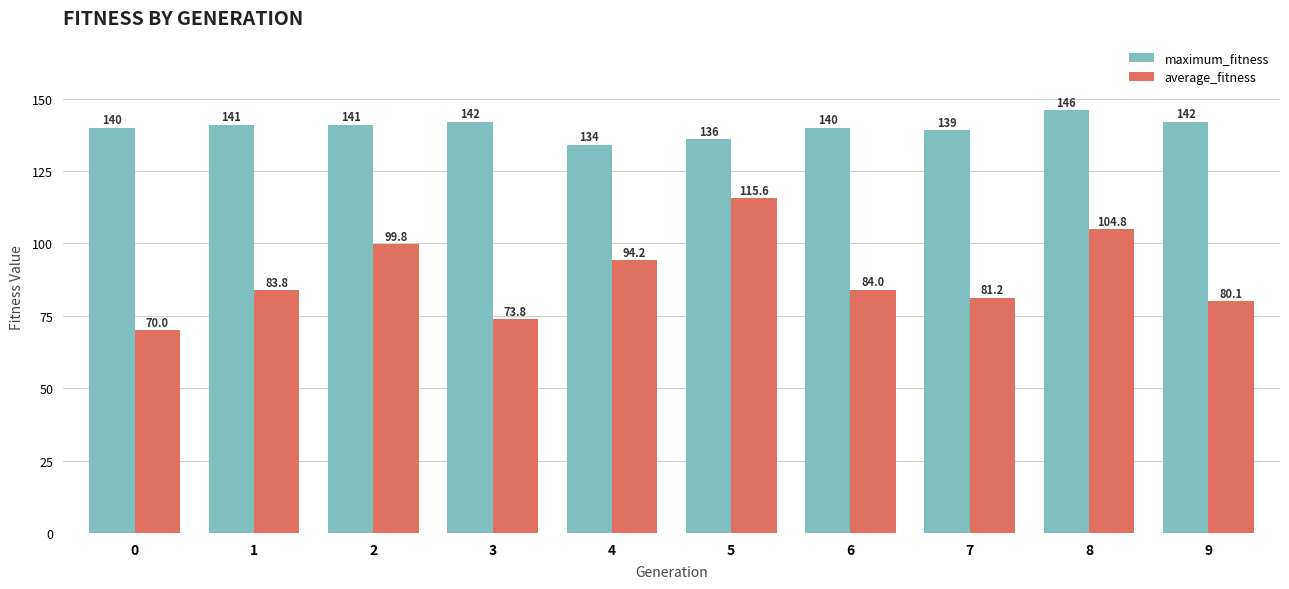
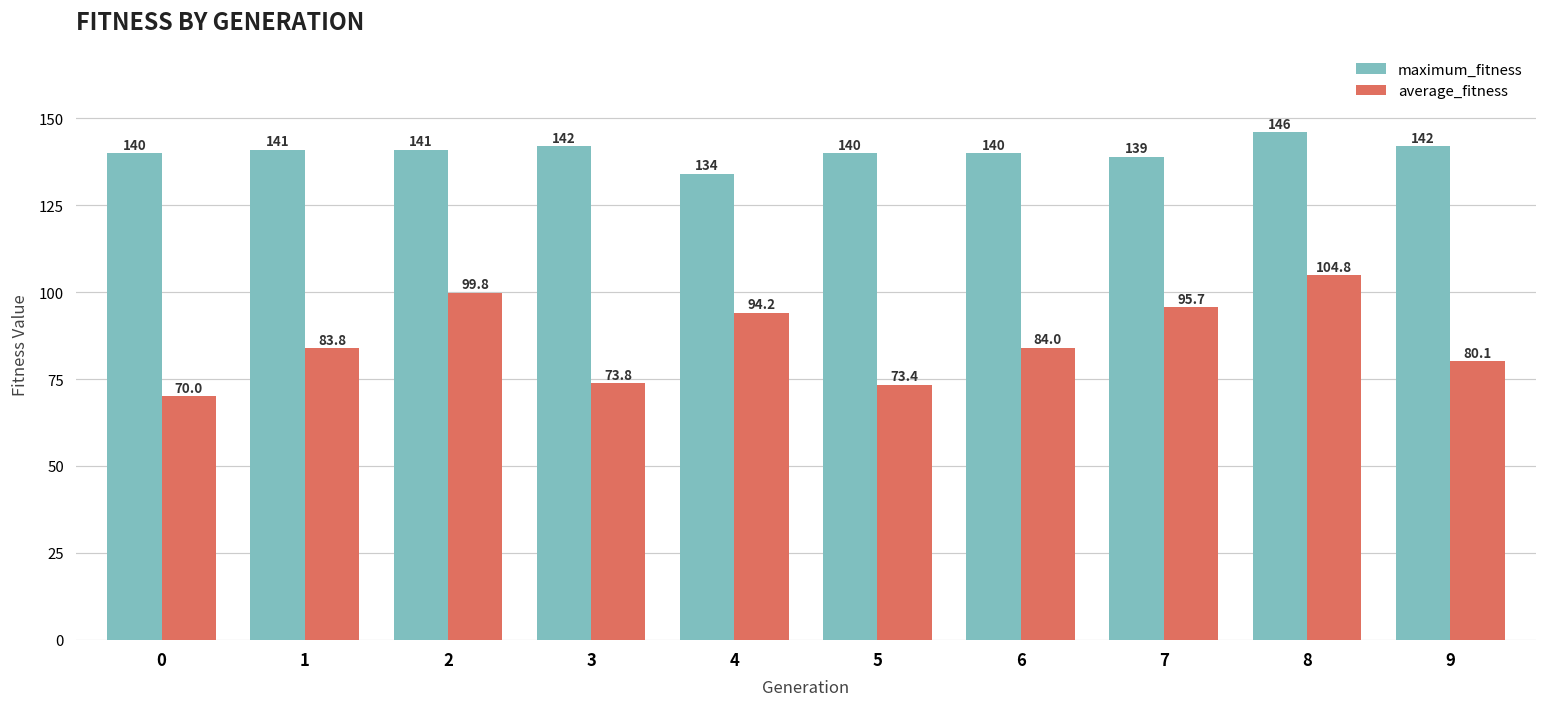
maximum_fitness, 5: 136 -> 140
average_fitness, 5: 115.6 -> 73.4
average_fitness, 7: 81.2 -> 95.7
